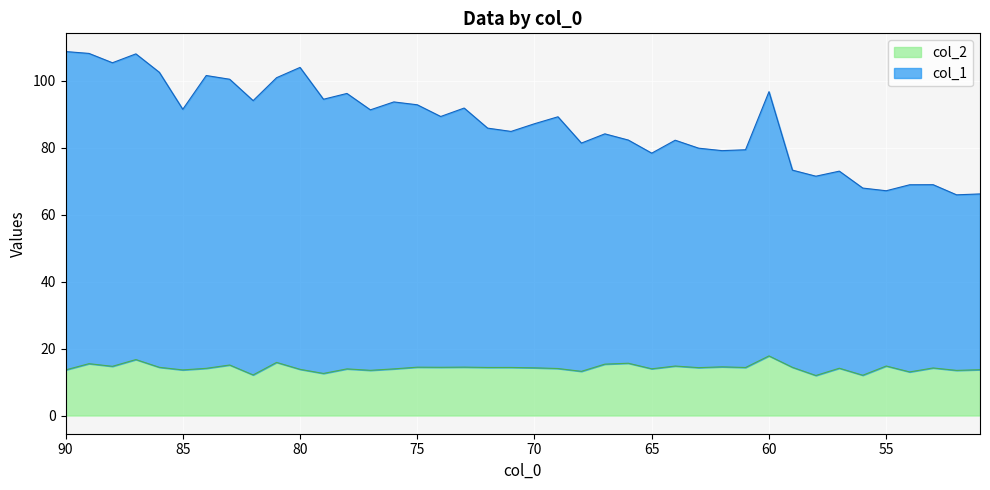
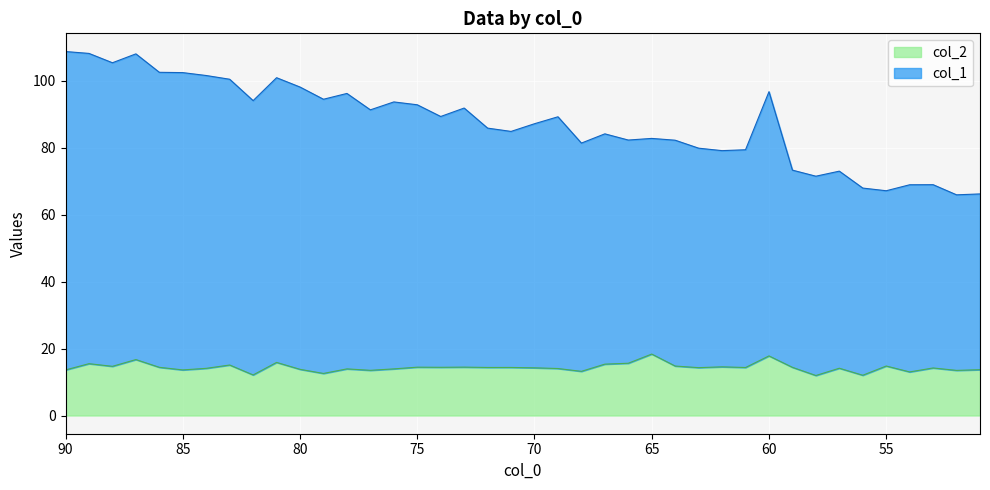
col_1, 85: 78 -> 89
col_1, 80: 90 -> 84
col_2, 65: 14 -> 18
